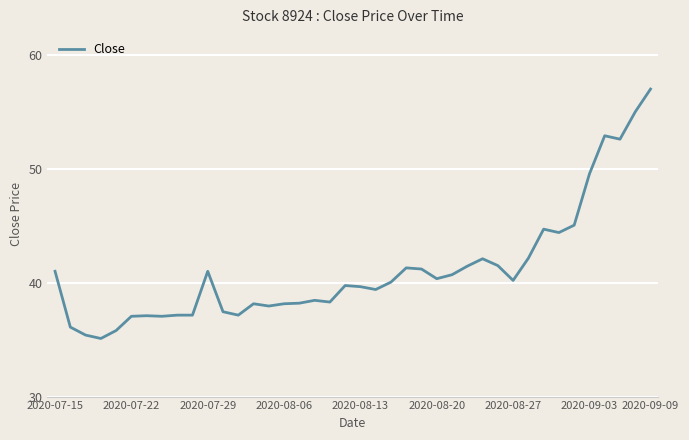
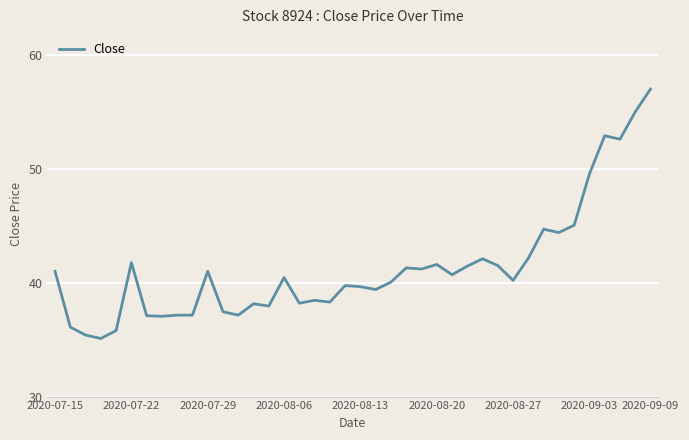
2020-07-22: 37.1 -> 41.8
2020-08-06: 38.2 -> 40.5
2020-08-20: 40.4 -> 41.6
